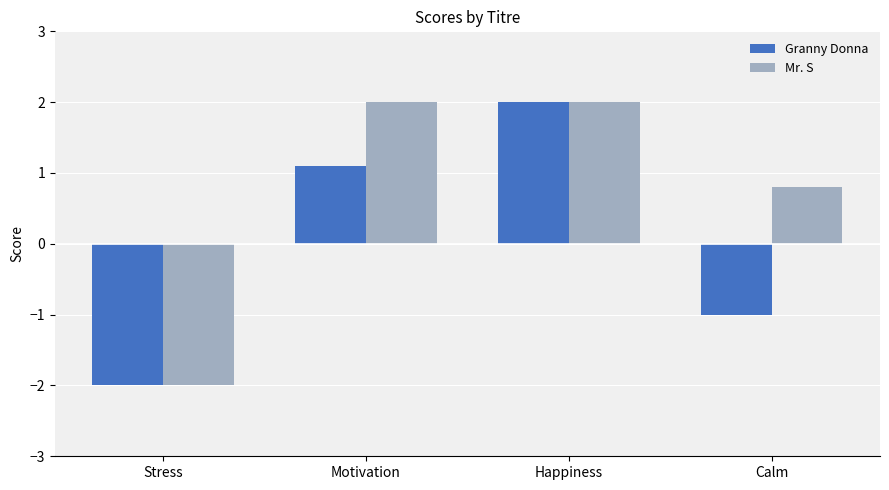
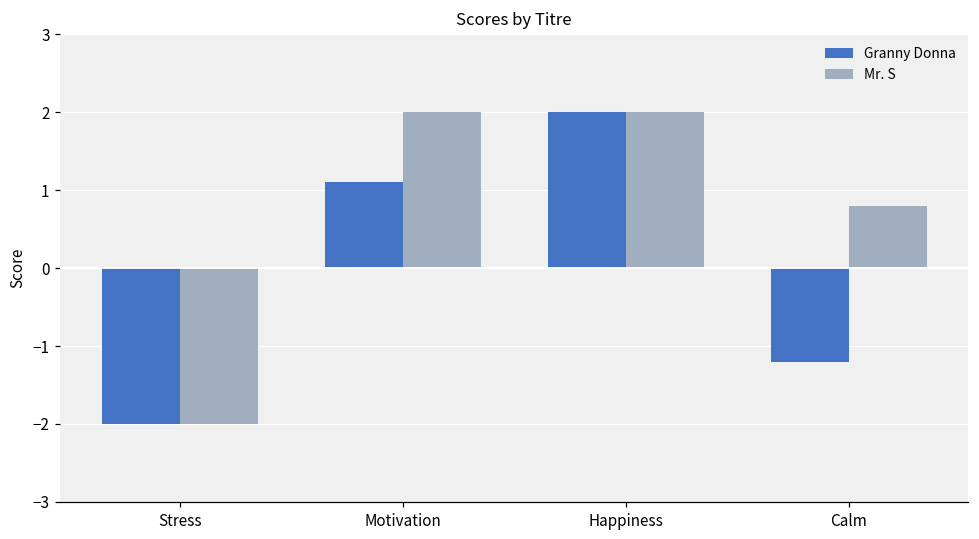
Granny Donna, Calm: -1.0 -> -1.2
